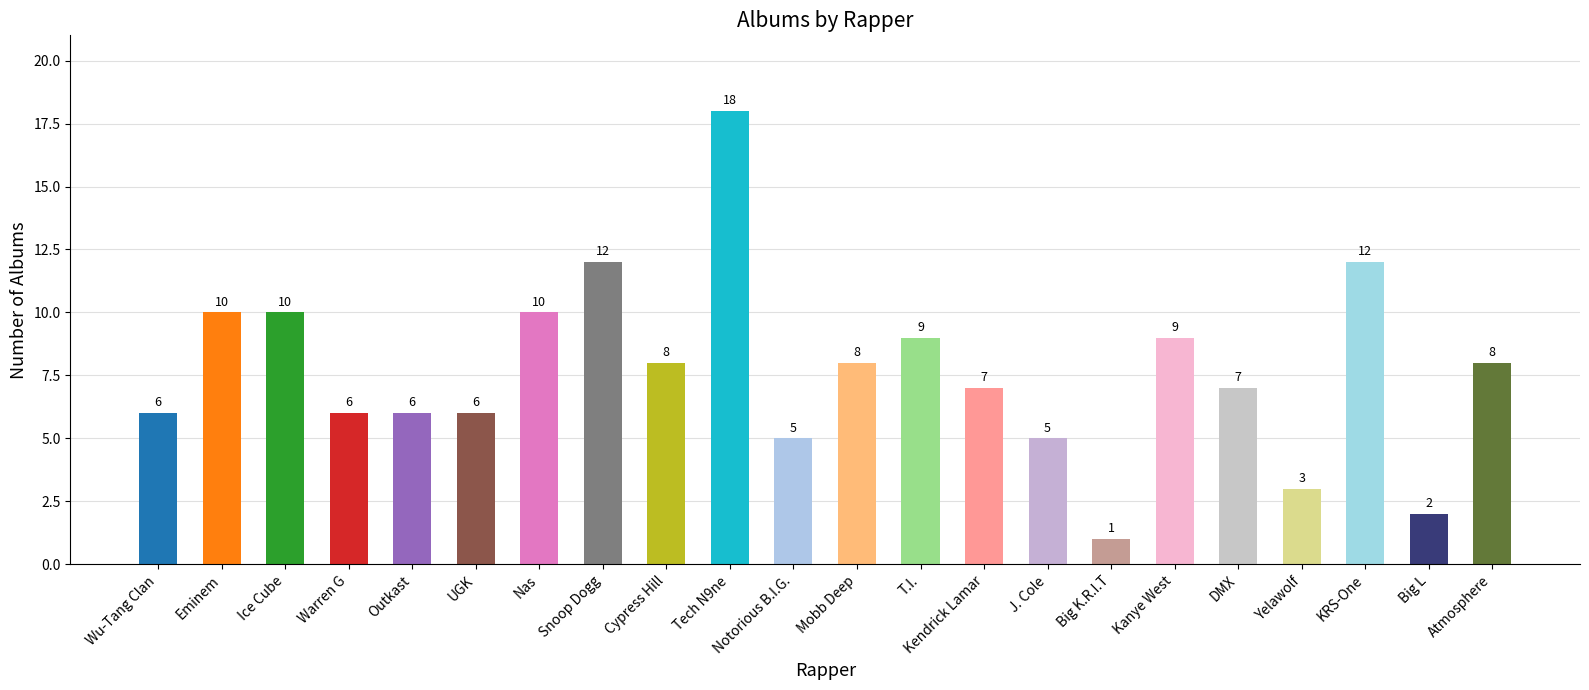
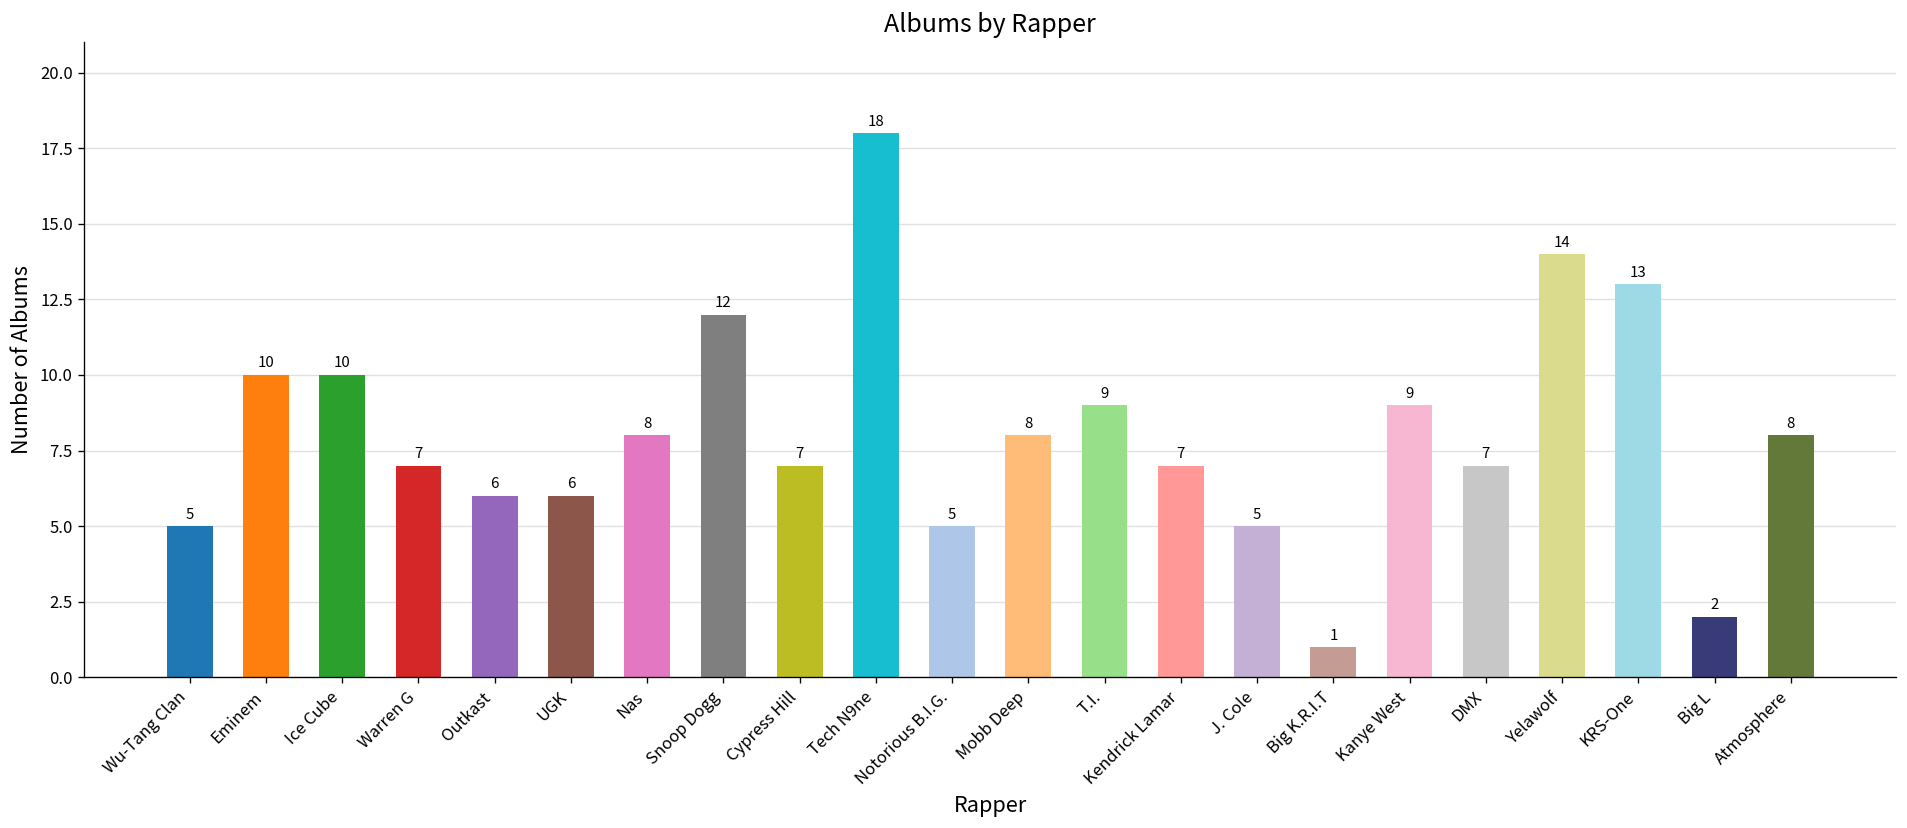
Wu-Tang Clan: 6 -> 5
Warren G: 6 -> 7
Nas: 10 -> 8
Cypress Hill: 8 -> 7
Yelawolf: 3 -> 14
KRS-One: 12 -> 13
